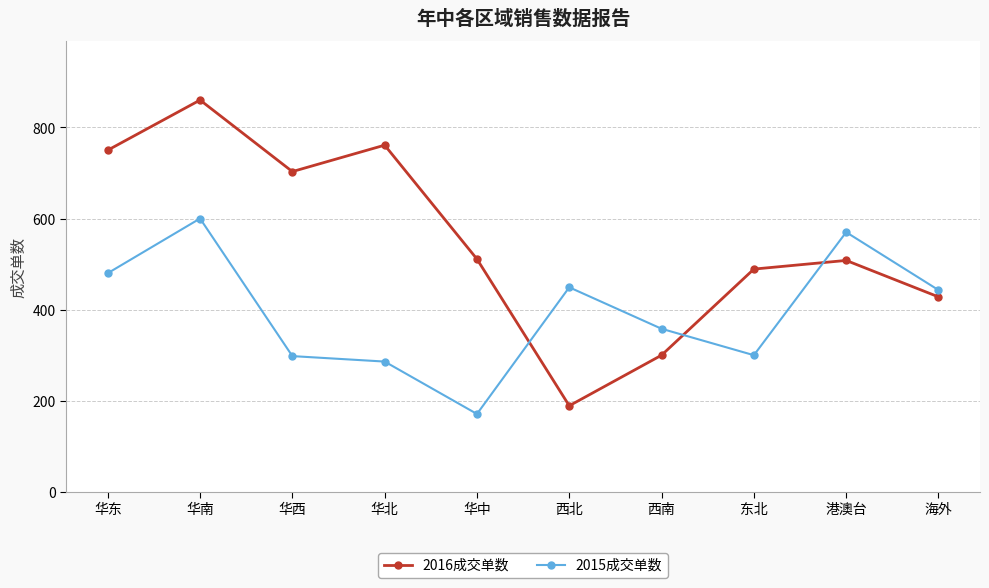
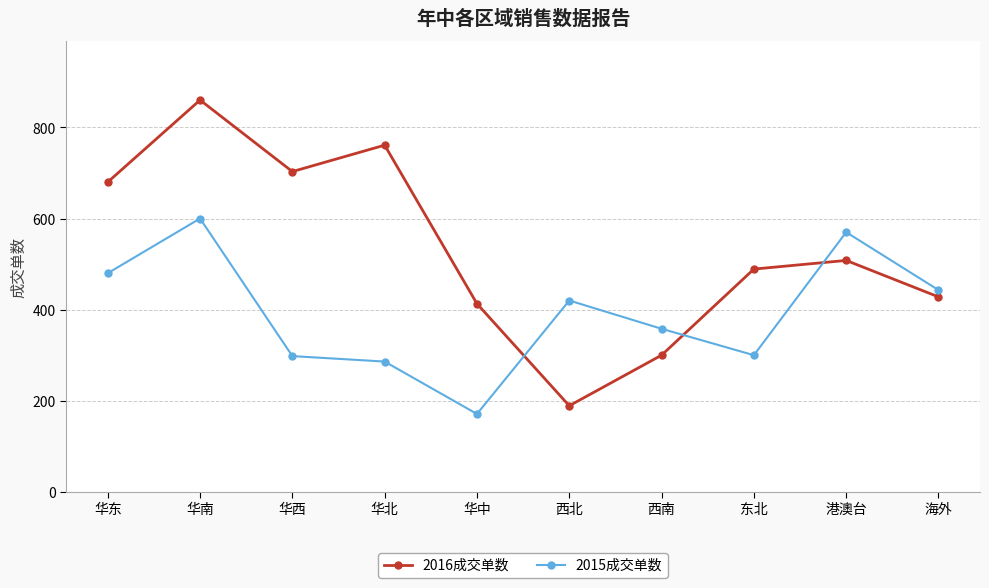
2016成交单数, 华东: 750 -> 680
2016成交单数, 华中: 510 -> 410
2015成交单数, 西北: 450 -> 420
